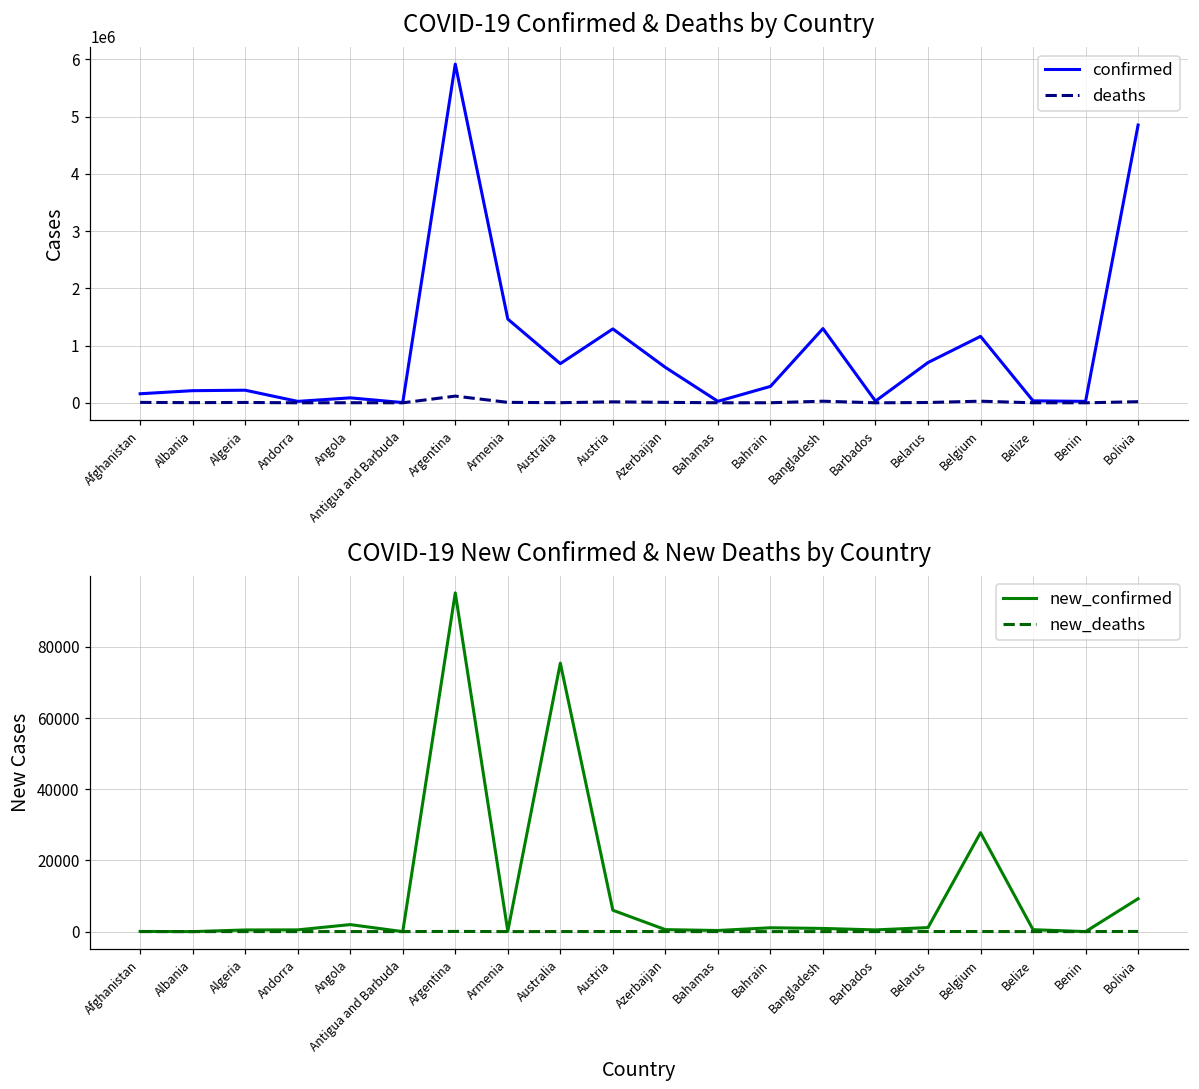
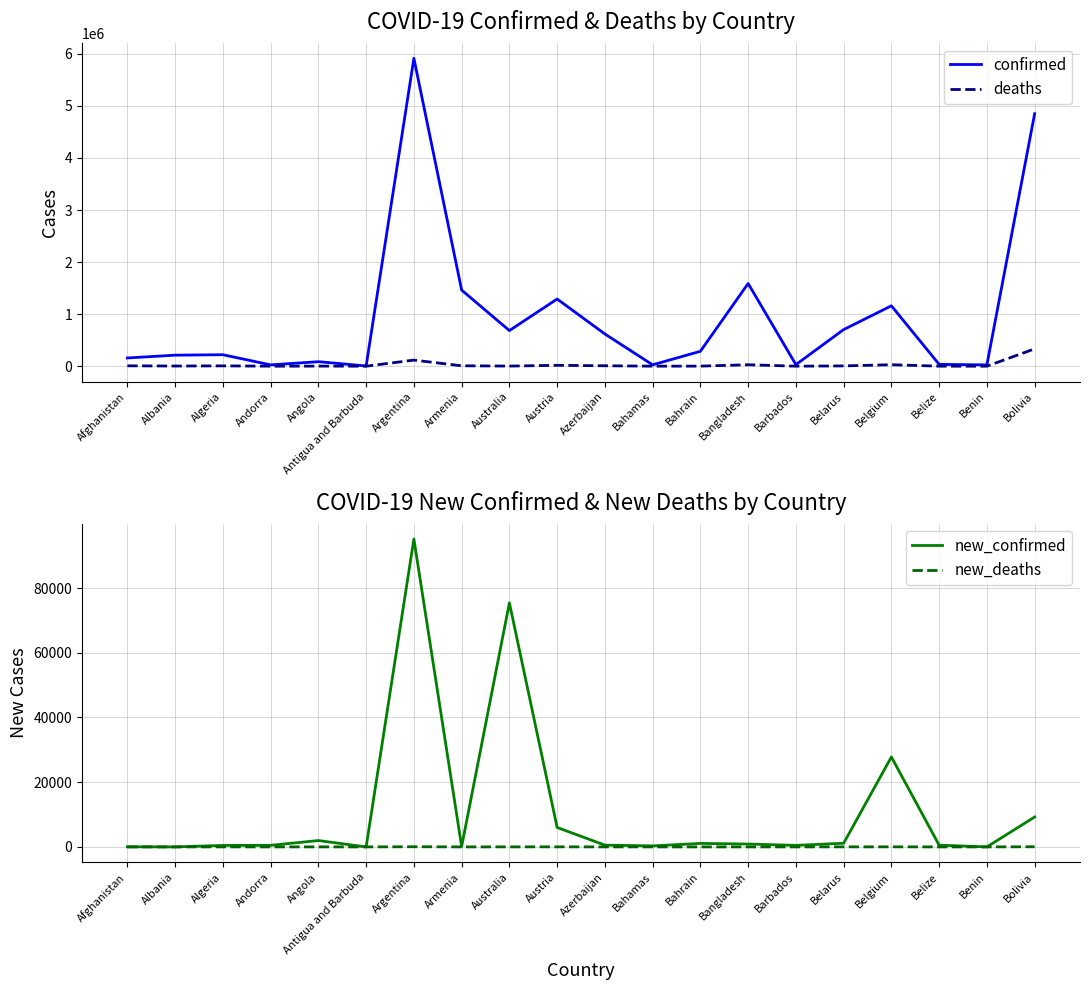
COVID-19 Confirmed & Deaths by Country, confirmed, Bangladesh: 1300000 -> 1600000
COVID-19 Confirmed & Deaths by Country, deaths, Bolivia: 0 -> 300000
